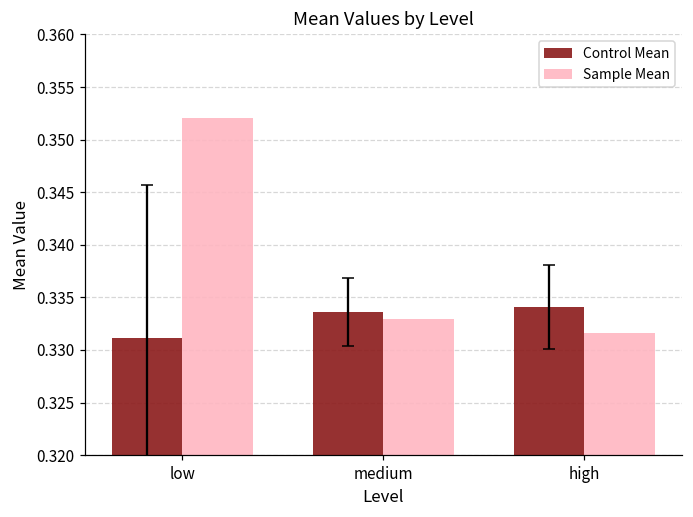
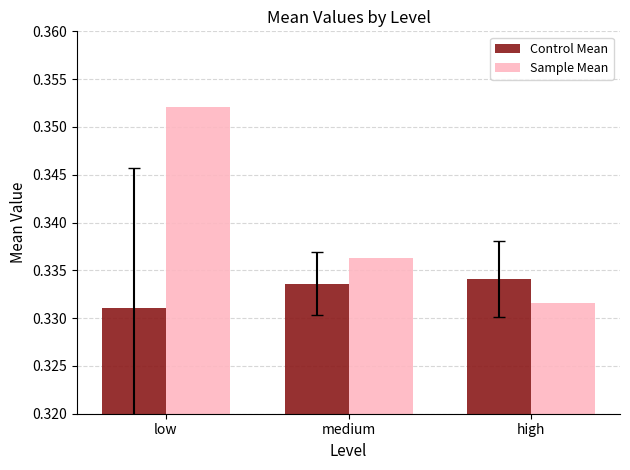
Sample Mean, medium: 0.333 -> 0.336
